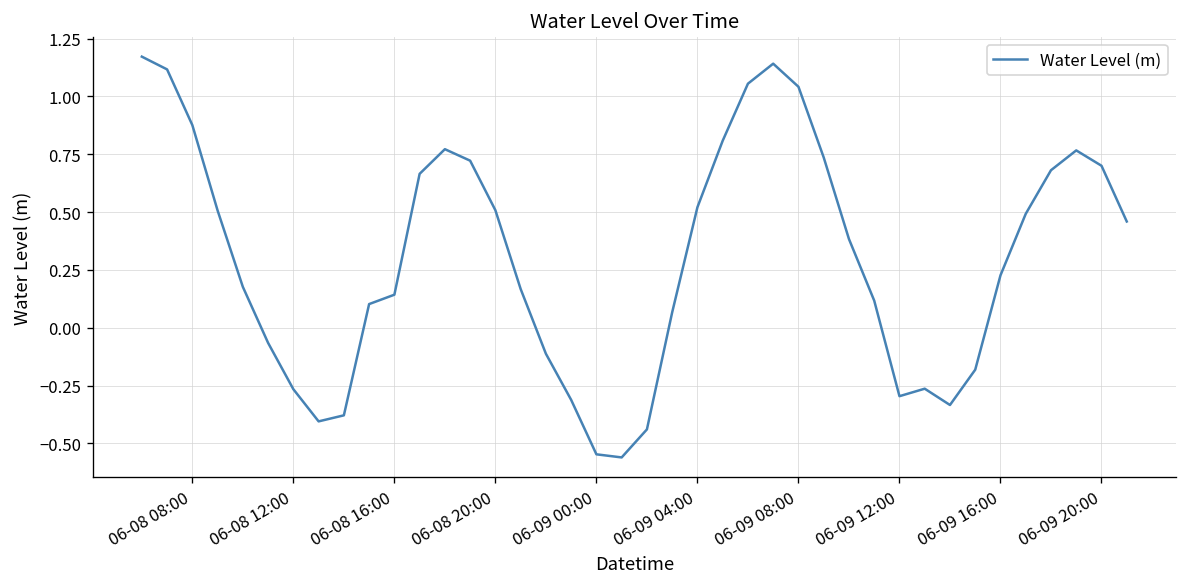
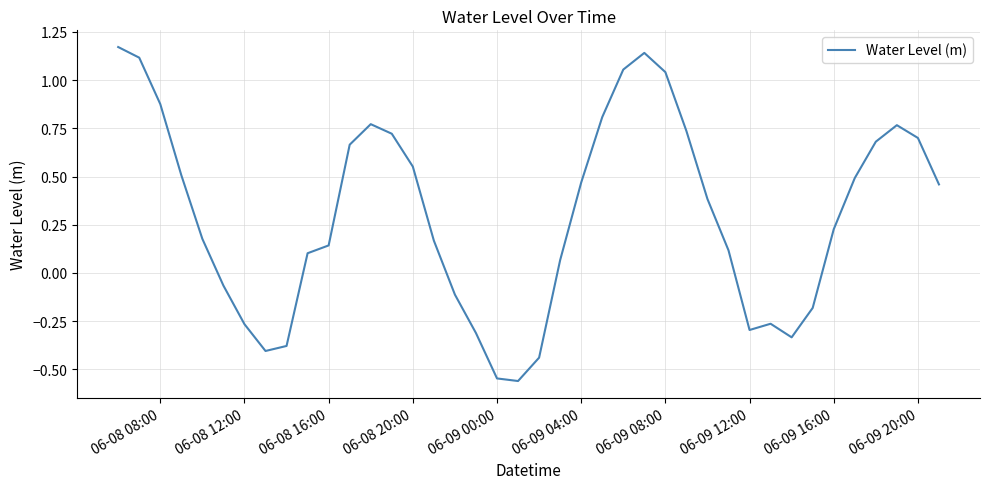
06-08 20:00: 0.51 -> 0.55
06-09 04:00: 0.52 -> 0.47
